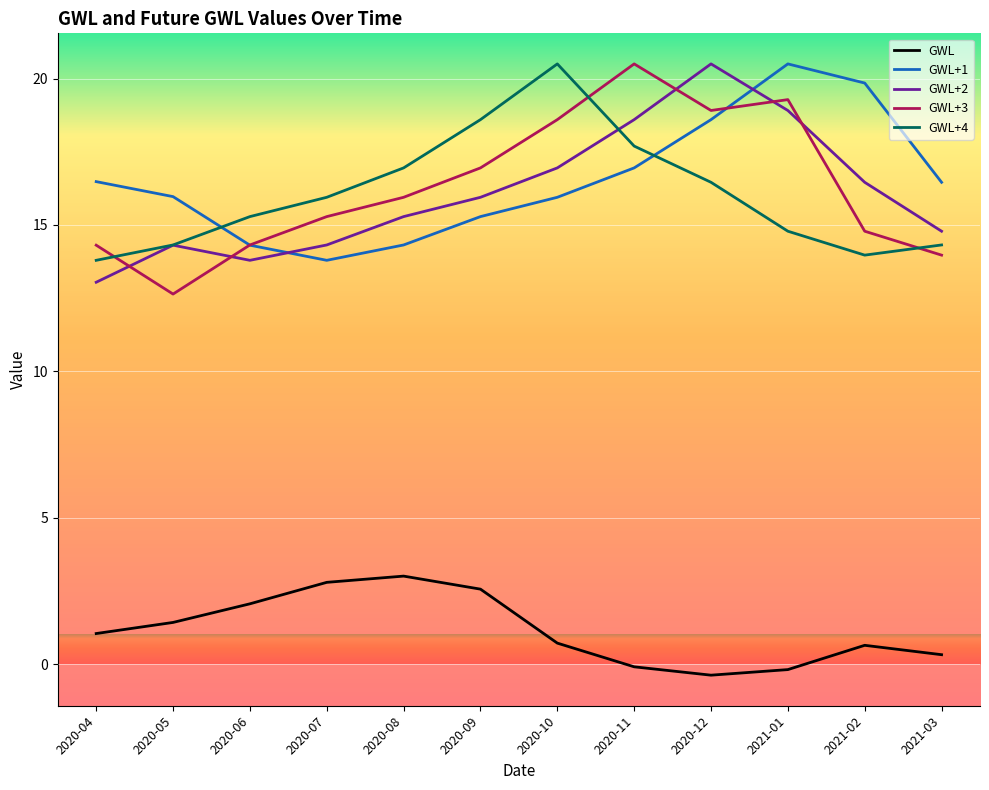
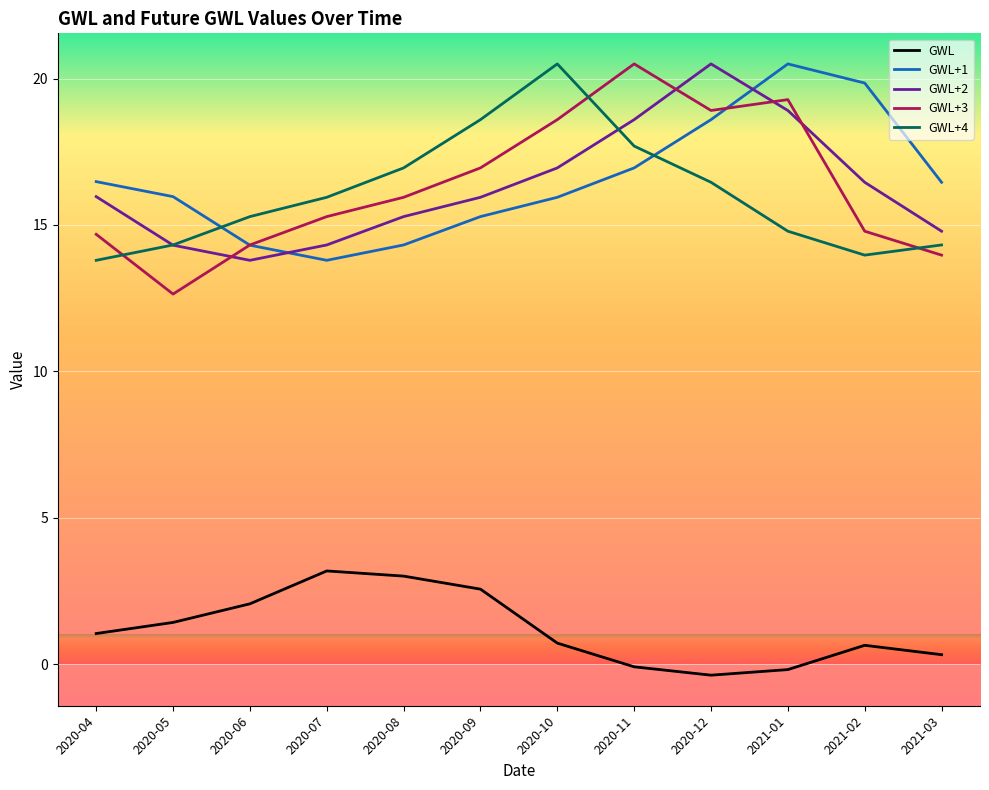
GWL+2, 2020-04: 13.0 -> 16.0
GWL+3, 2020-04: 14.3 -> 14.7
GWL, 2020-07: 2.8 -> 3.2
